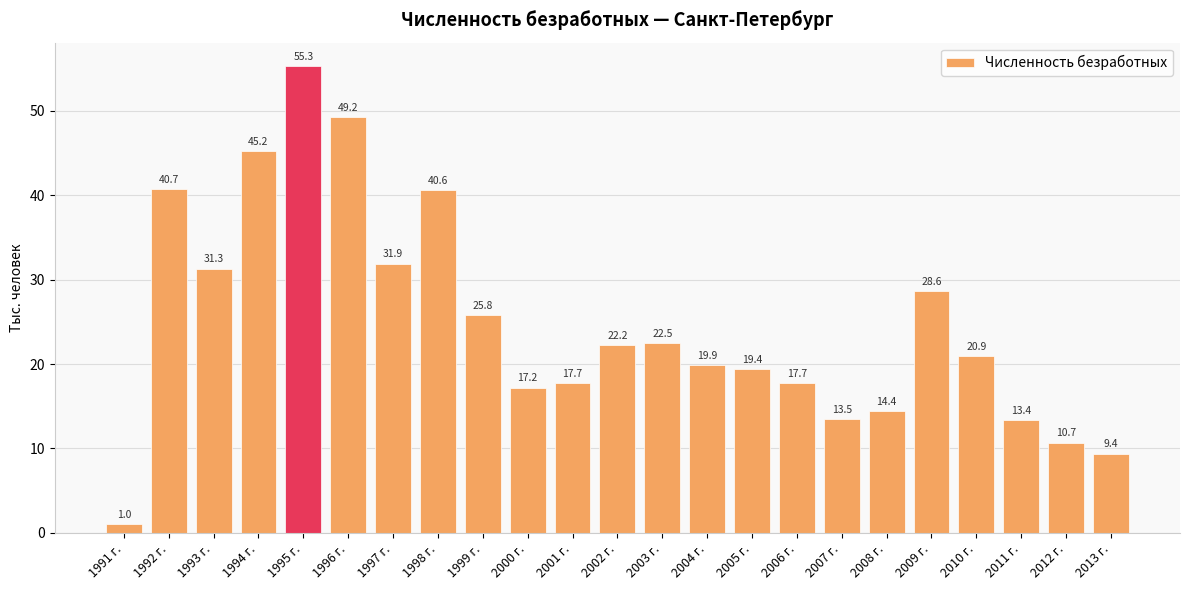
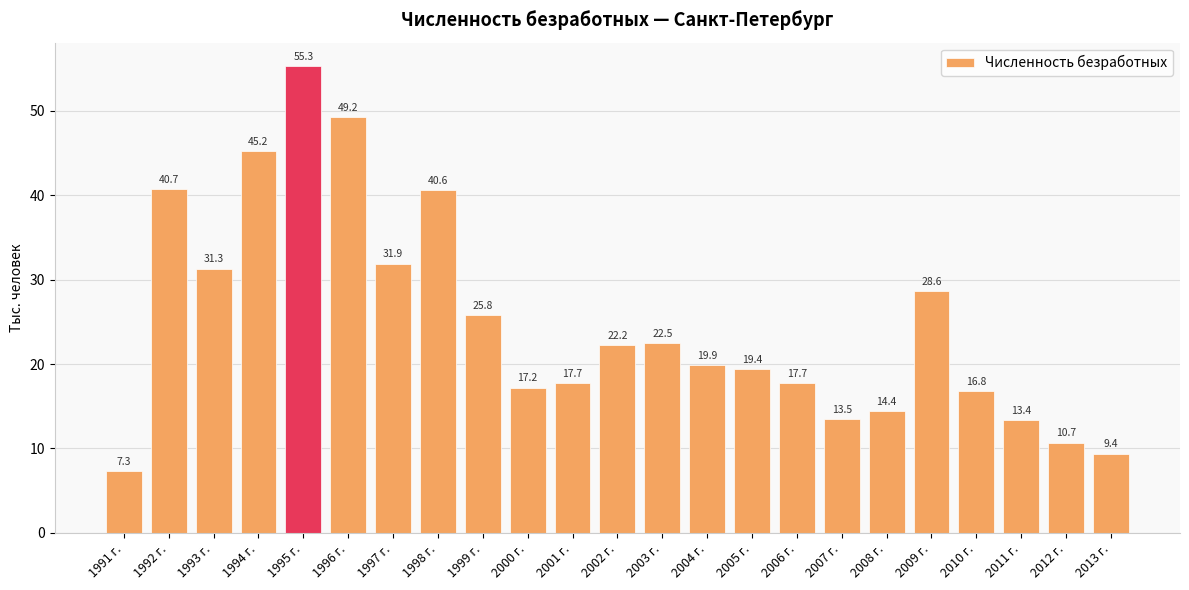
1991 г.: 1.0 -> 7.3
2010 г.: 20.9 -> 16.8
